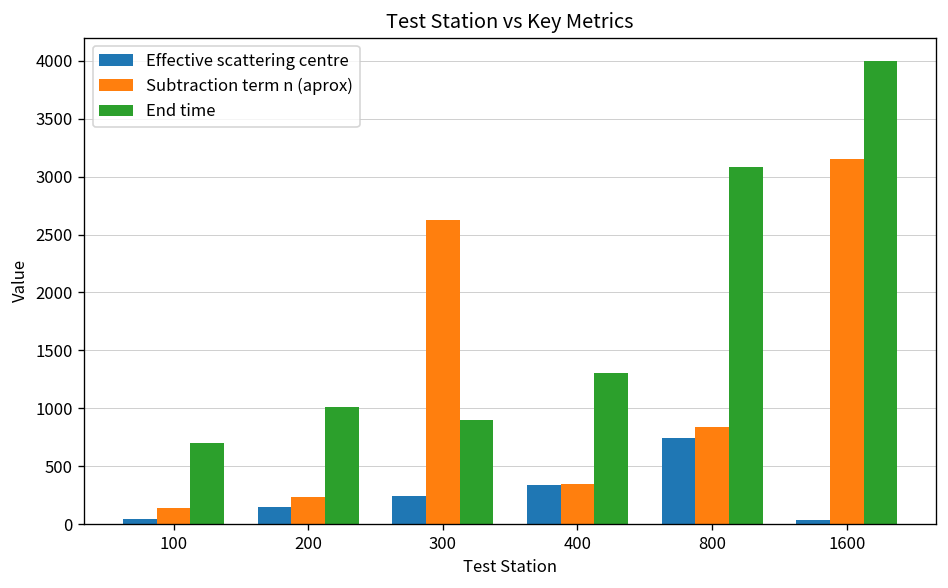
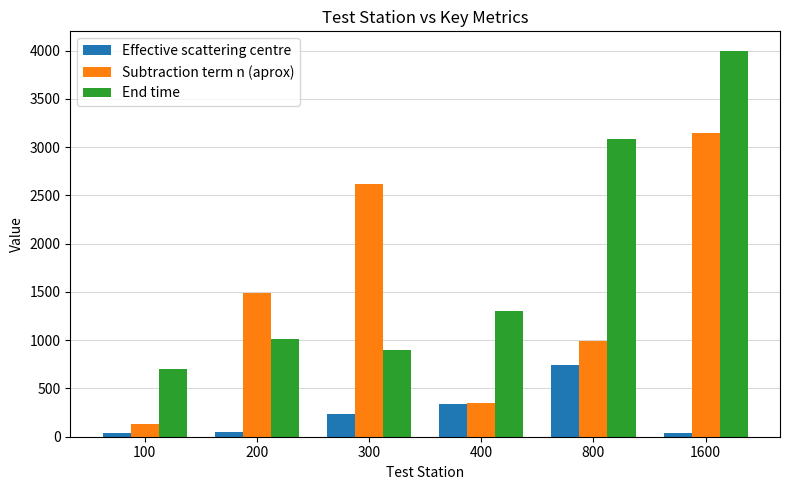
Effective scattering centre, 200: 100 -> 0
Subtraction term n (aprox), 200: 200 -> 1500
Subtraction term n (aprox), 800: 800 -> 1000
